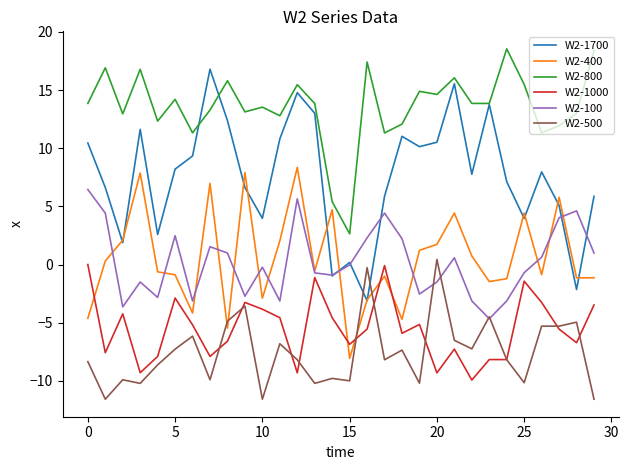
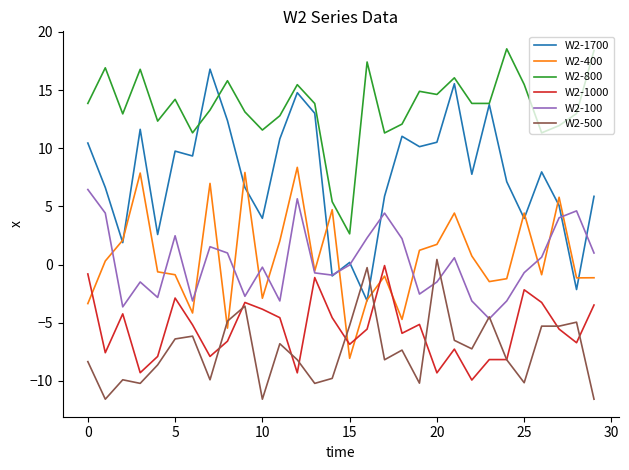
W2-400, 0: -4.6 -> -3.4
W2-1000, 0: 0.0 -> -0.8
W2-1700, 5: 8.2 -> 9.7
W2-500, 5: -7.3 -> -6.4
W2-800, 10: 13.5 -> 11.6
W2-500, 15: -10.0 -> -5.2
W2-1000, 25: -1.4 -> -2.2
